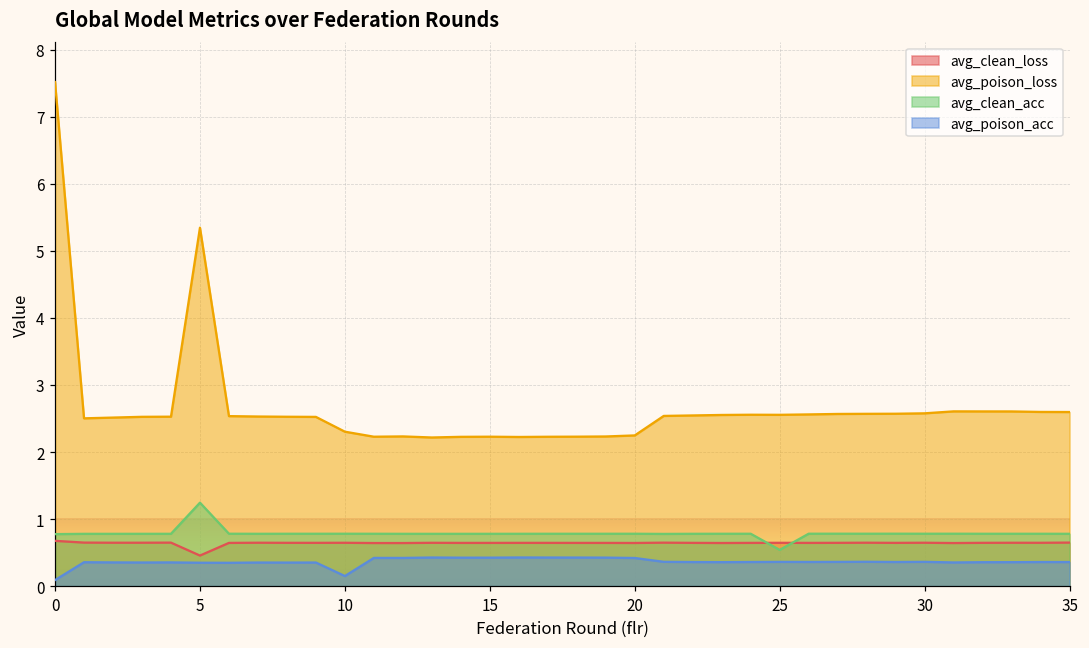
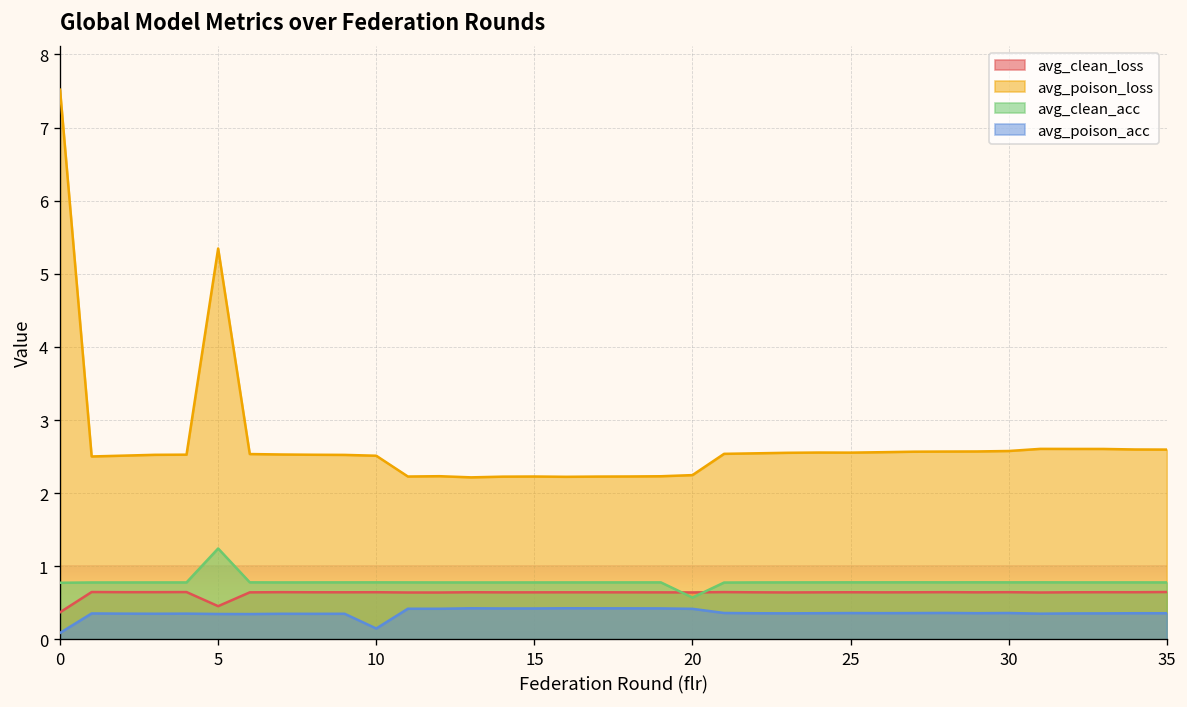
avg_clean_loss, 0: 0.7 -> 0.4
avg_poison_loss, 10: 2.3 -> 2.5
avg_clean_acc, 20: 0.8 -> 0.6
avg_clean_acc, 25: 0.5 -> 0.8
